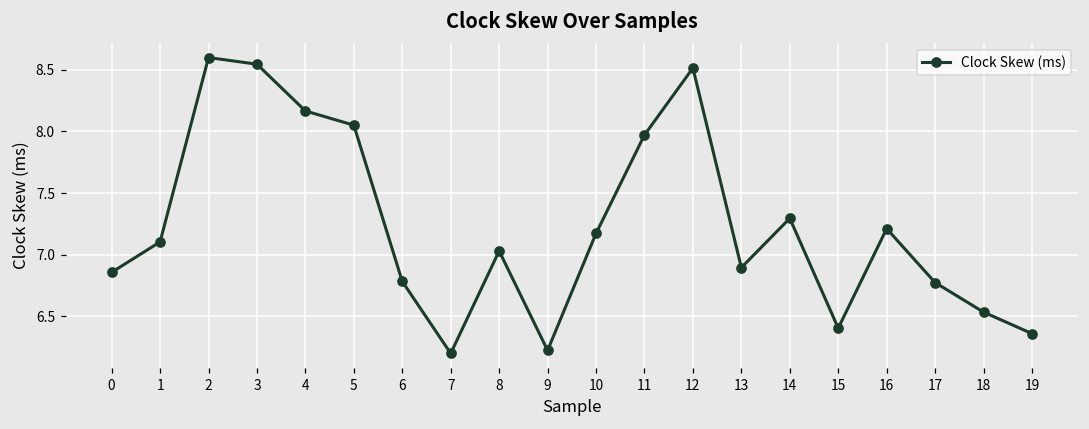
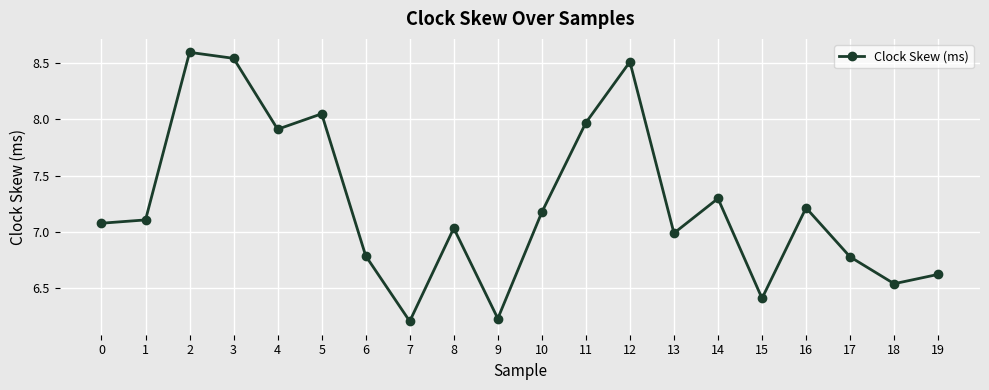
0: 6.86 -> 7.08
4: 8.17 -> 7.91
13: 6.90 -> 6.99
19: 6.36 -> 6.62
